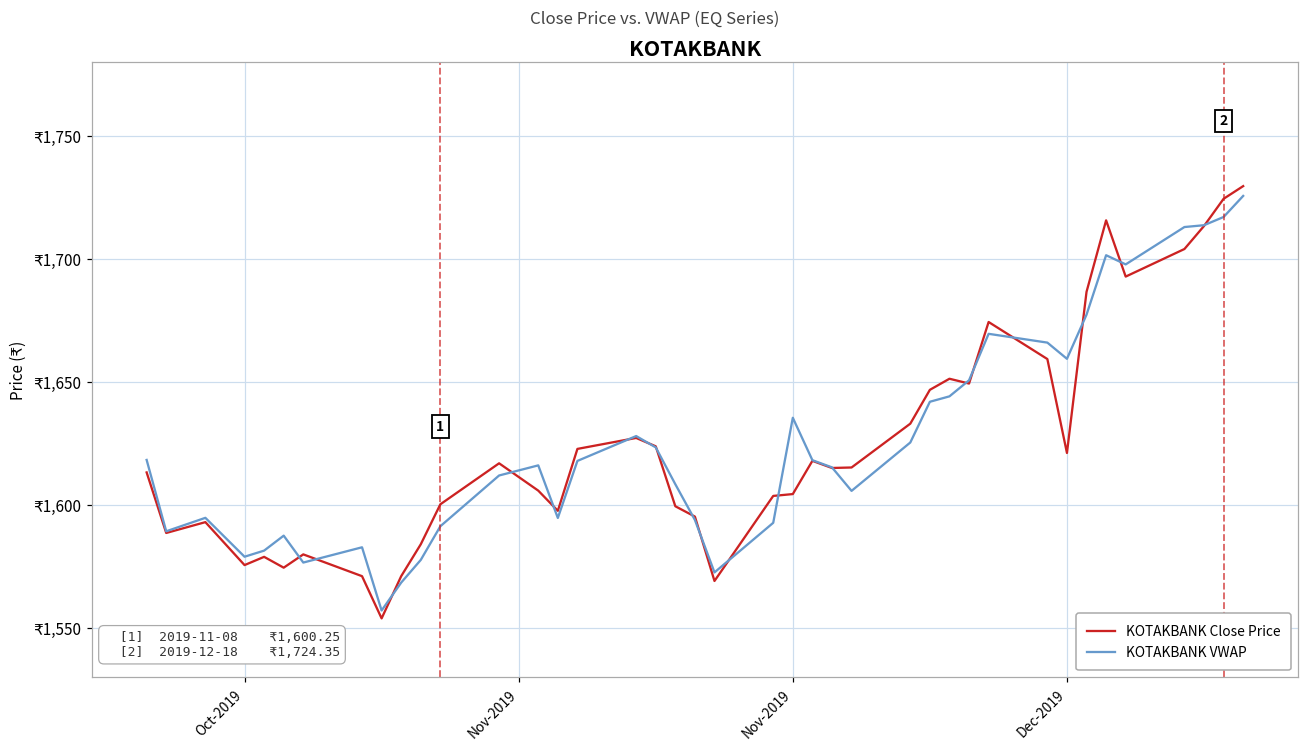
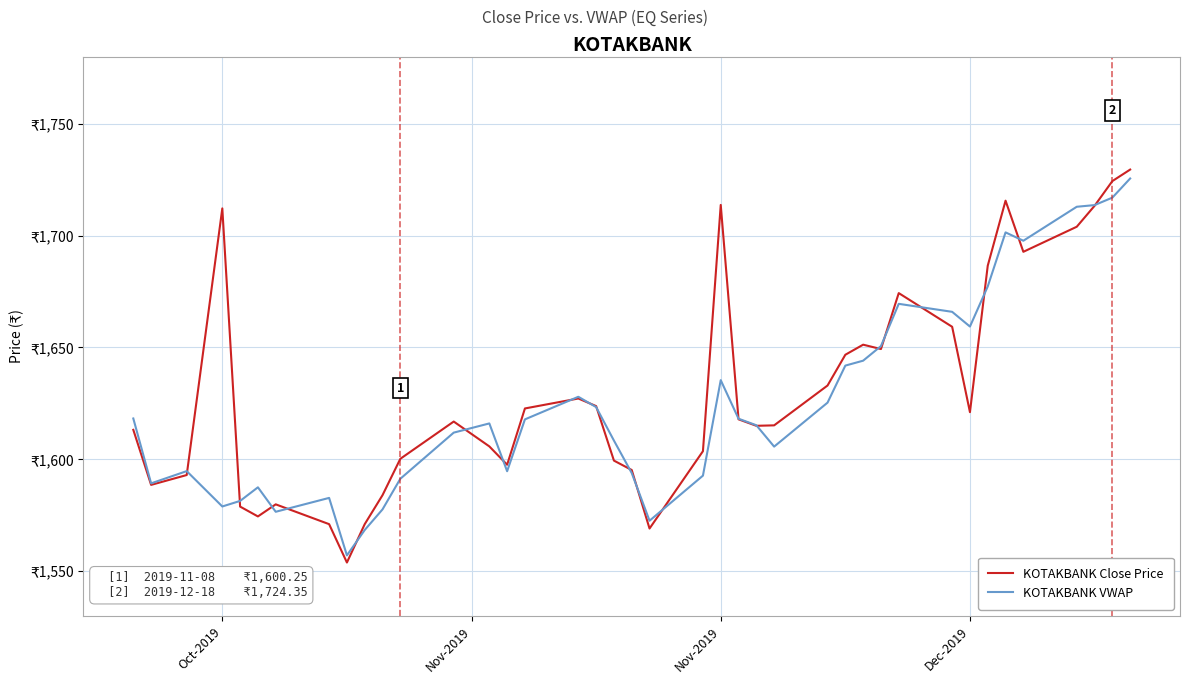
KOTAKBANK Close Price, Oct-2019: ₹1,576 -> ₹1,712
KOTAKBANK Close Price, Nov-2019: ₹1,604 -> ₹1,714
